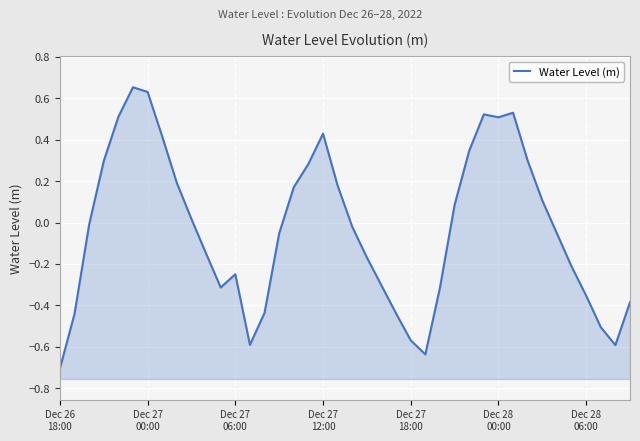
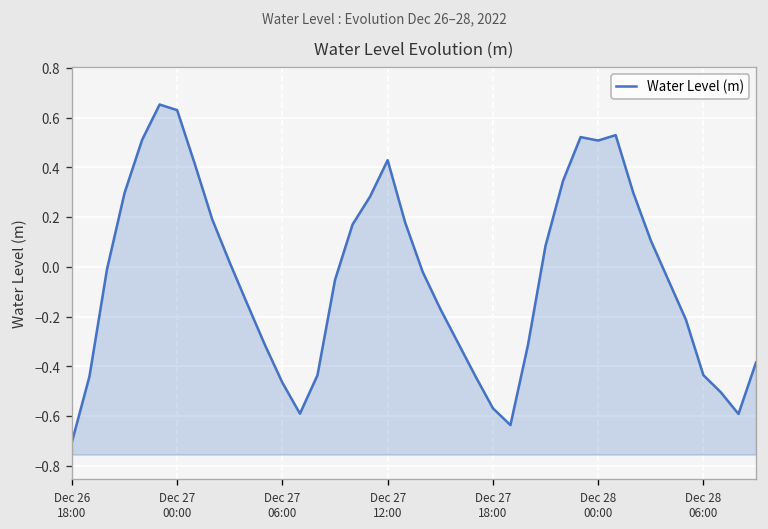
Dec 27 06:00: -0.25 -> -0.47
Dec 28 06:00: -0.35 -> -0.44
